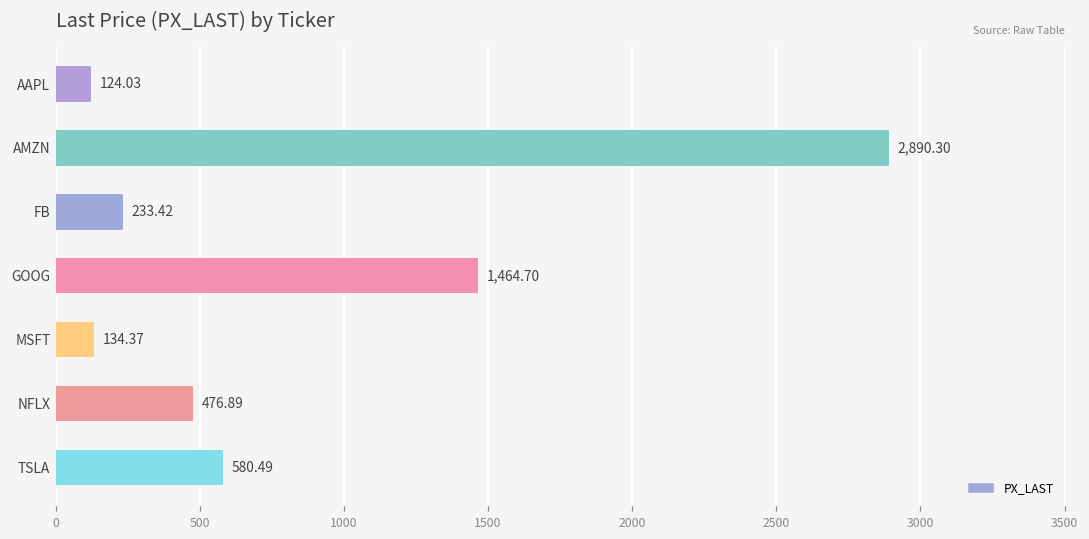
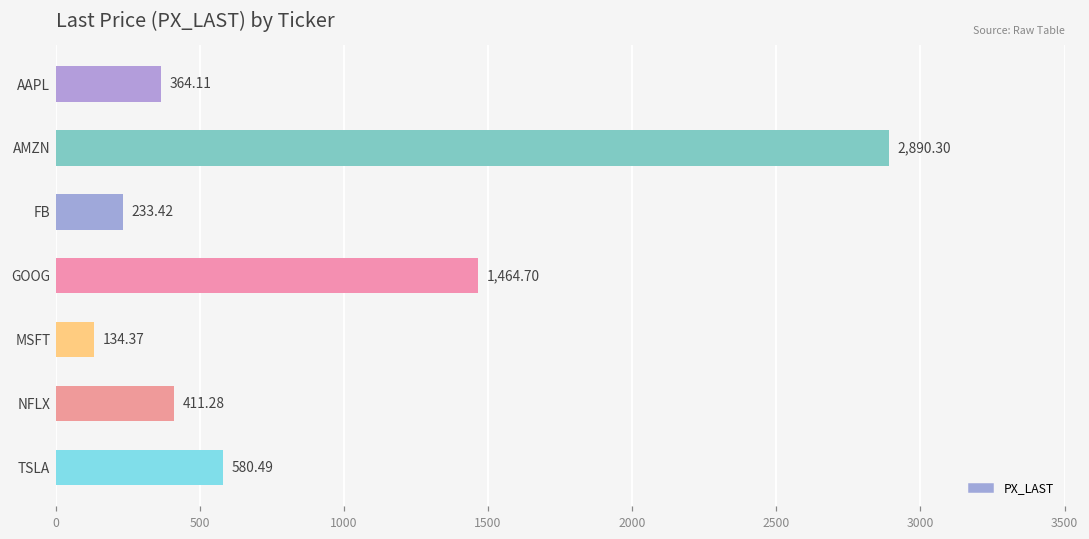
AAPL: 124.03 -> 364.11
NFLX: 476.89 -> 411.28
